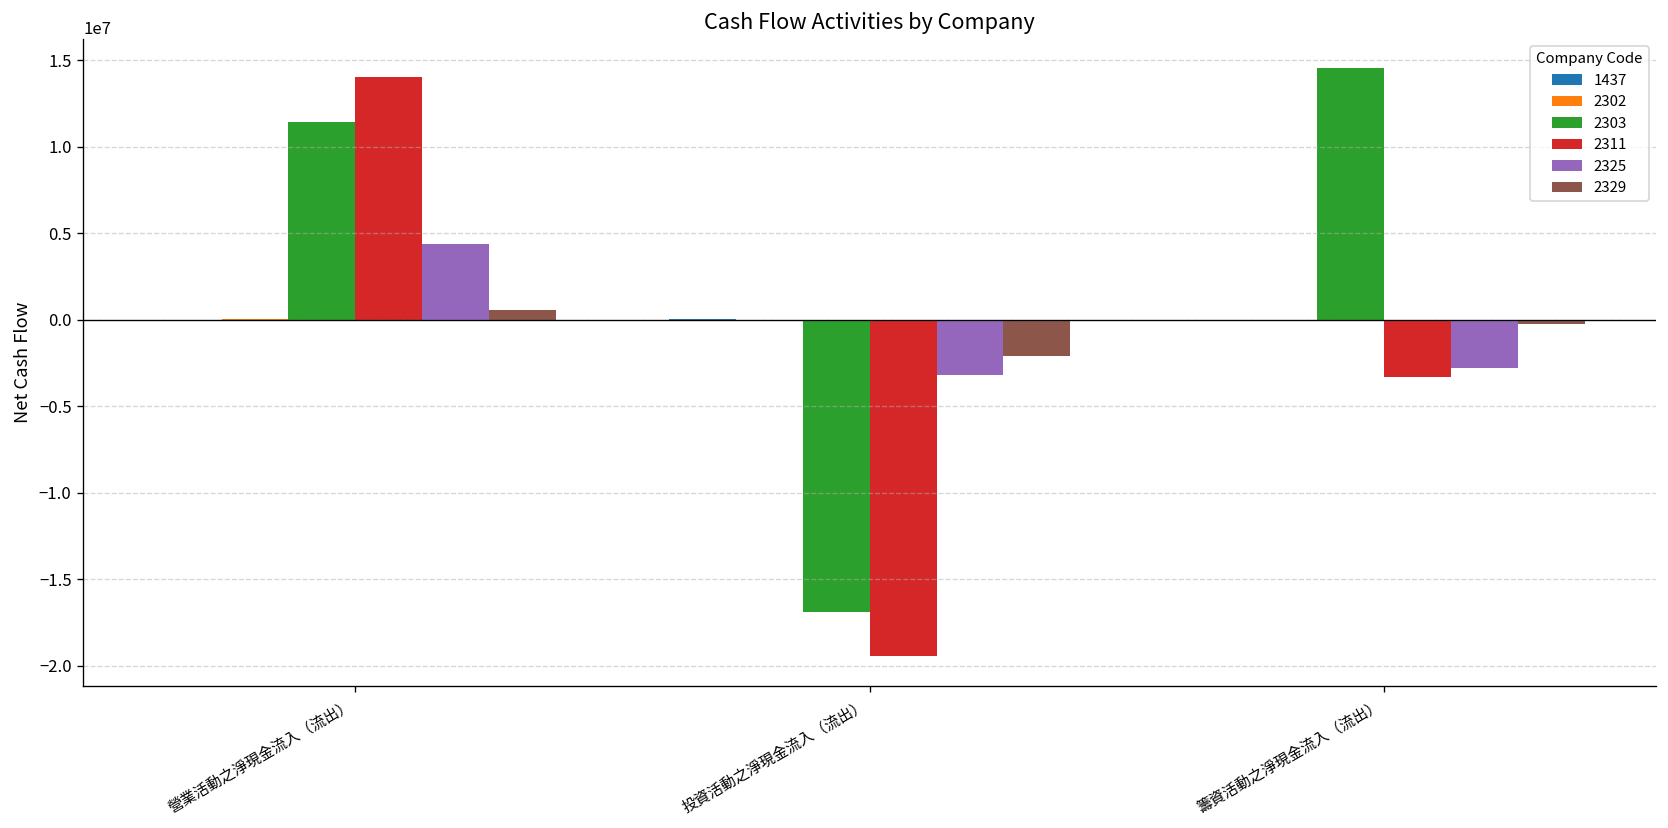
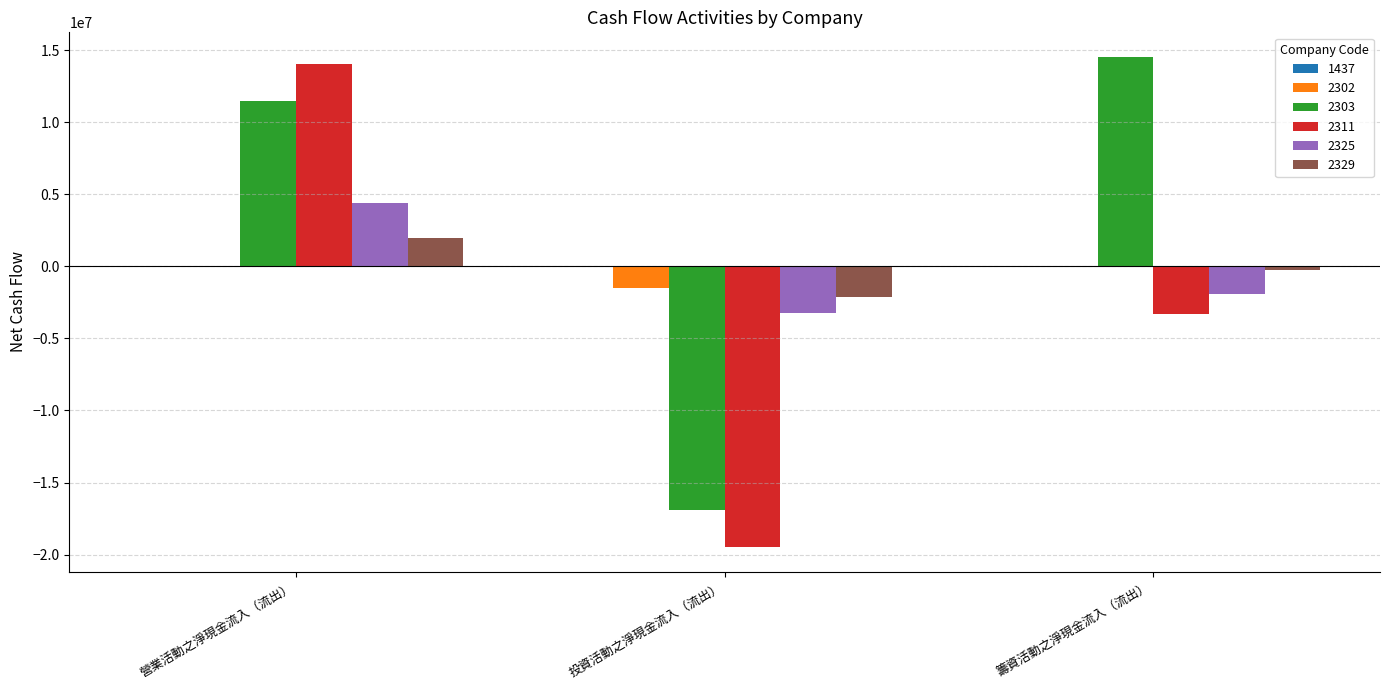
2329, 營業活動之淨現金流入（流出）: 500000 -> 1900000
2302, 投資活動之淨現金流入（流出）: -100000 -> -1500000
2325, 籌資活動之淨現金流入（流出）: -2800000 -> -1900000
